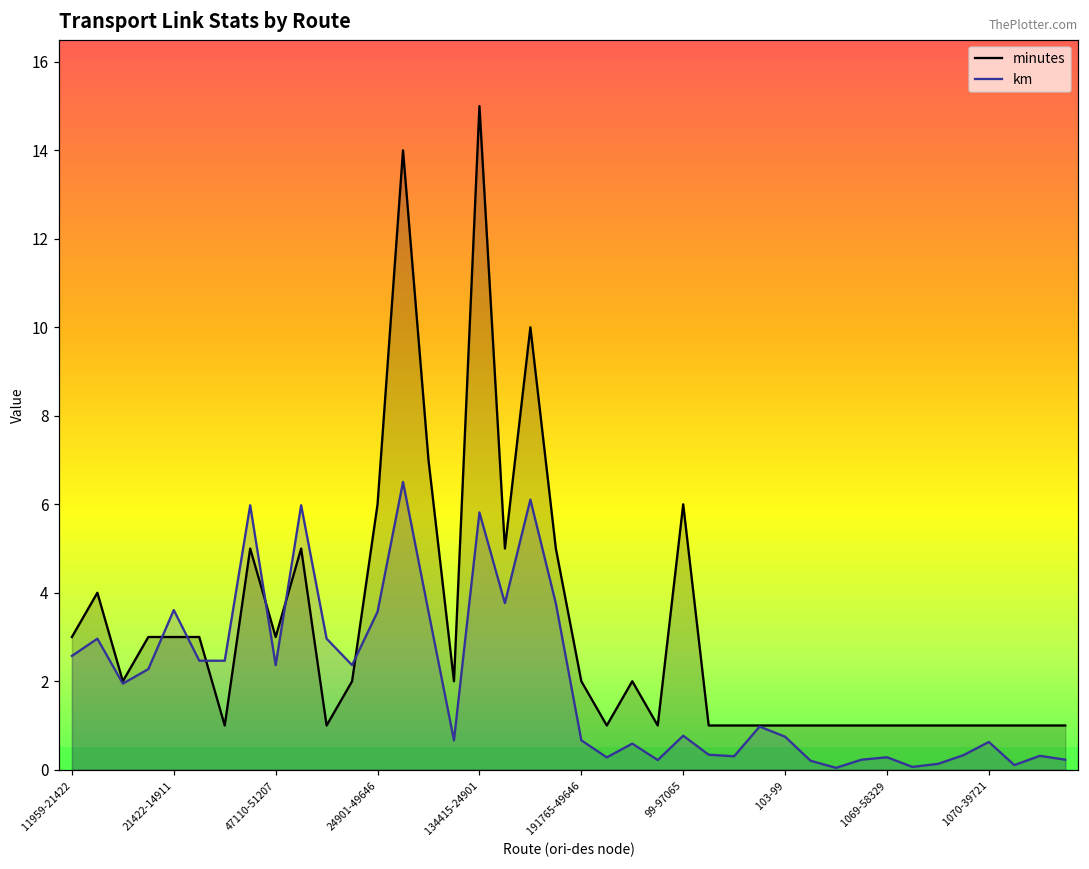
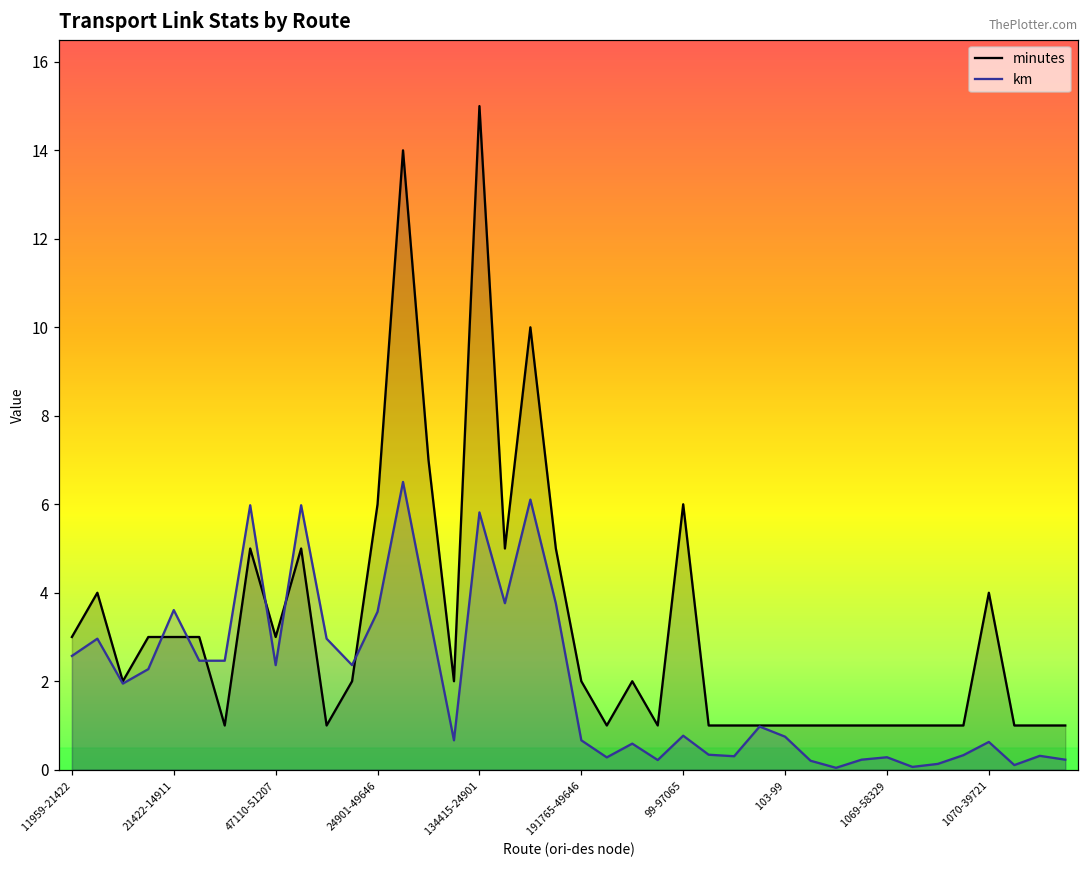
minutes, 1070-39721: 1 -> 4
